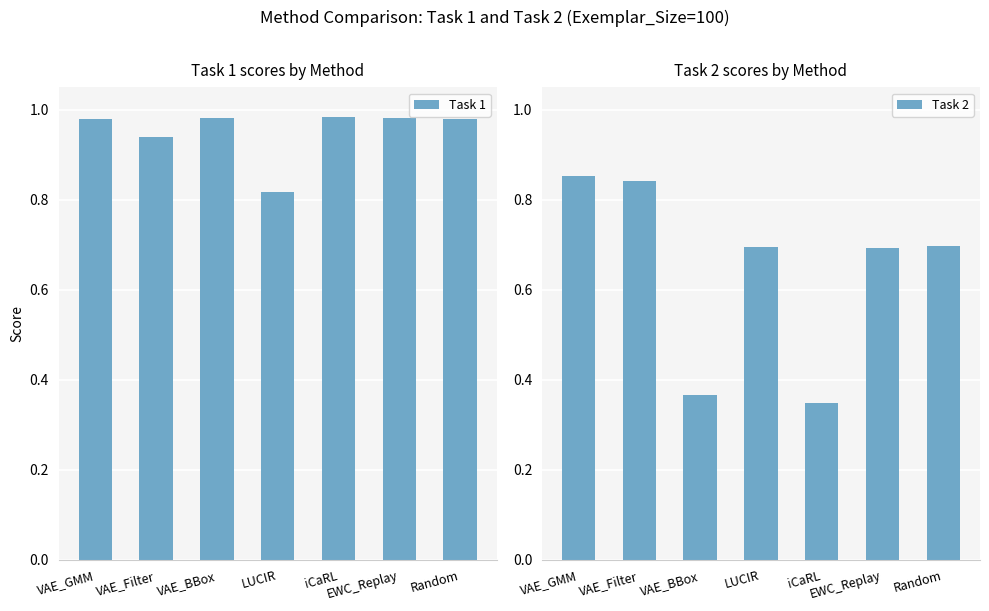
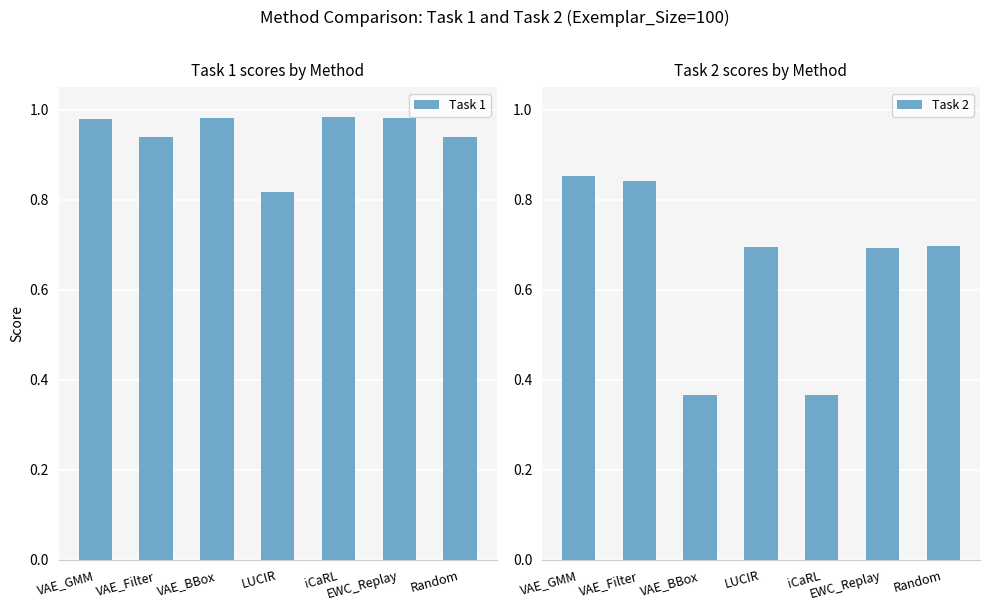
Task 1 scores by Method, Random: 0.98 -> 0.94
Task 2 scores by Method, iCaRL: 0.35 -> 0.37
